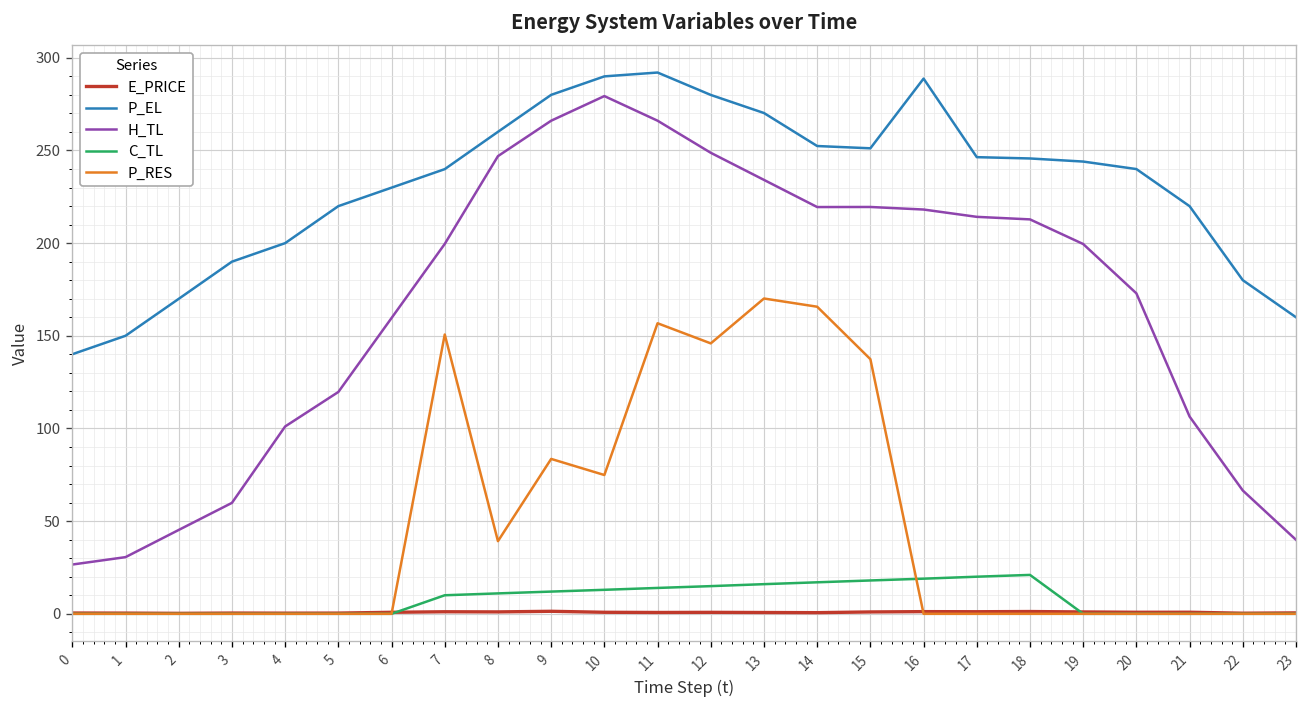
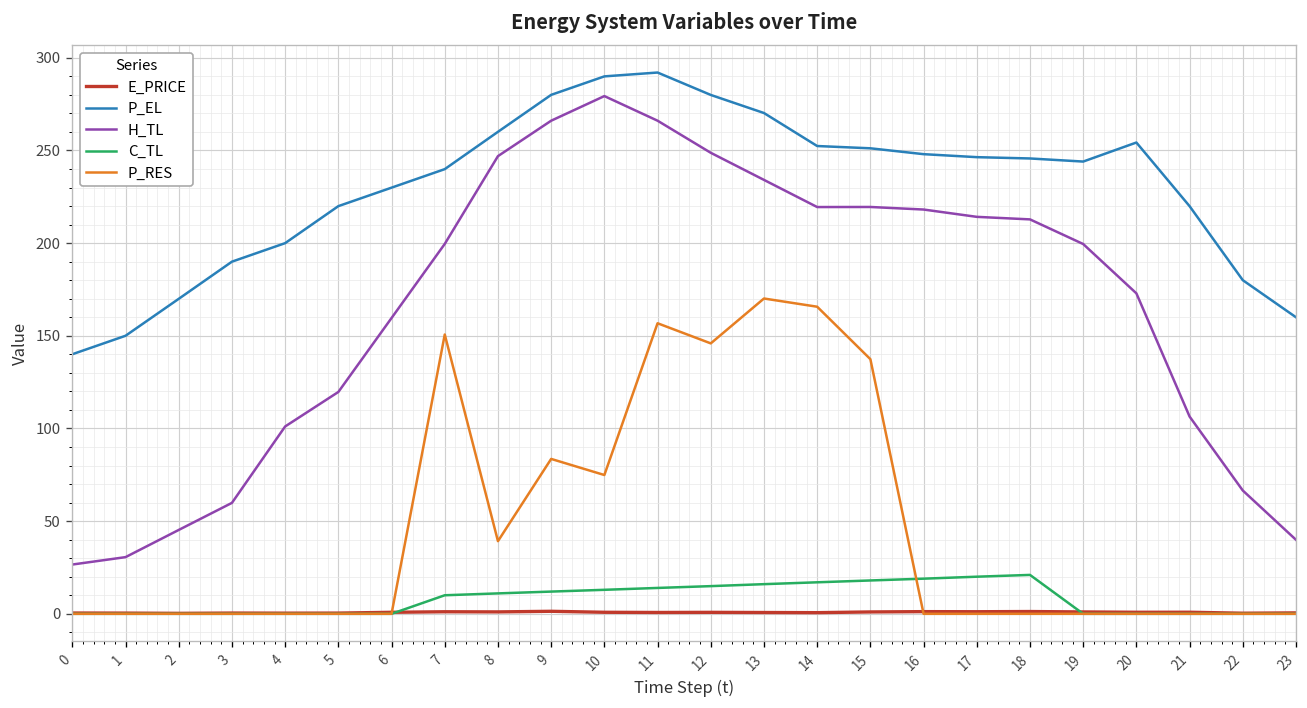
P_EL, 16: 289 -> 248
P_EL, 20: 240 -> 254
